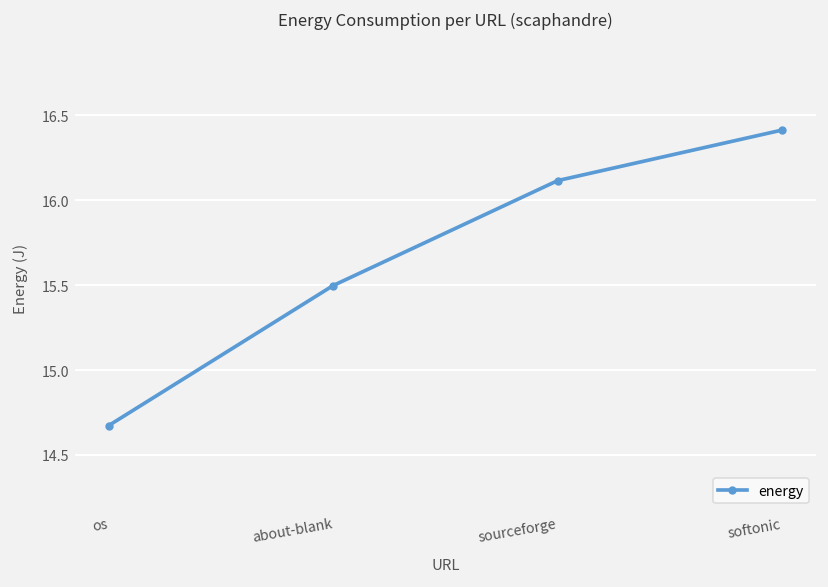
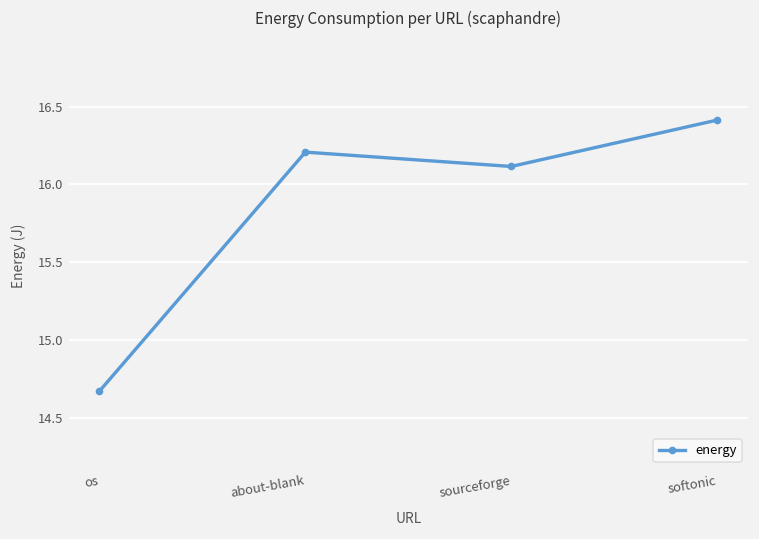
about-blank: 15.50 -> 16.21
